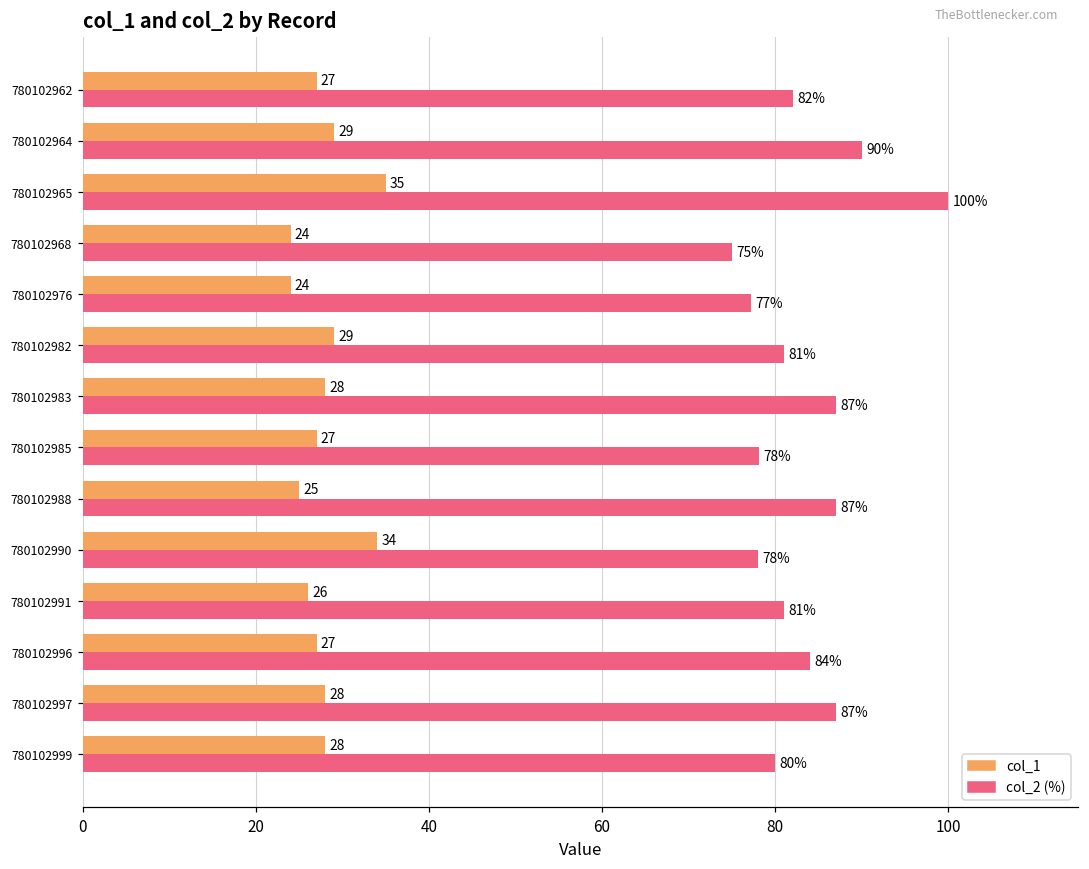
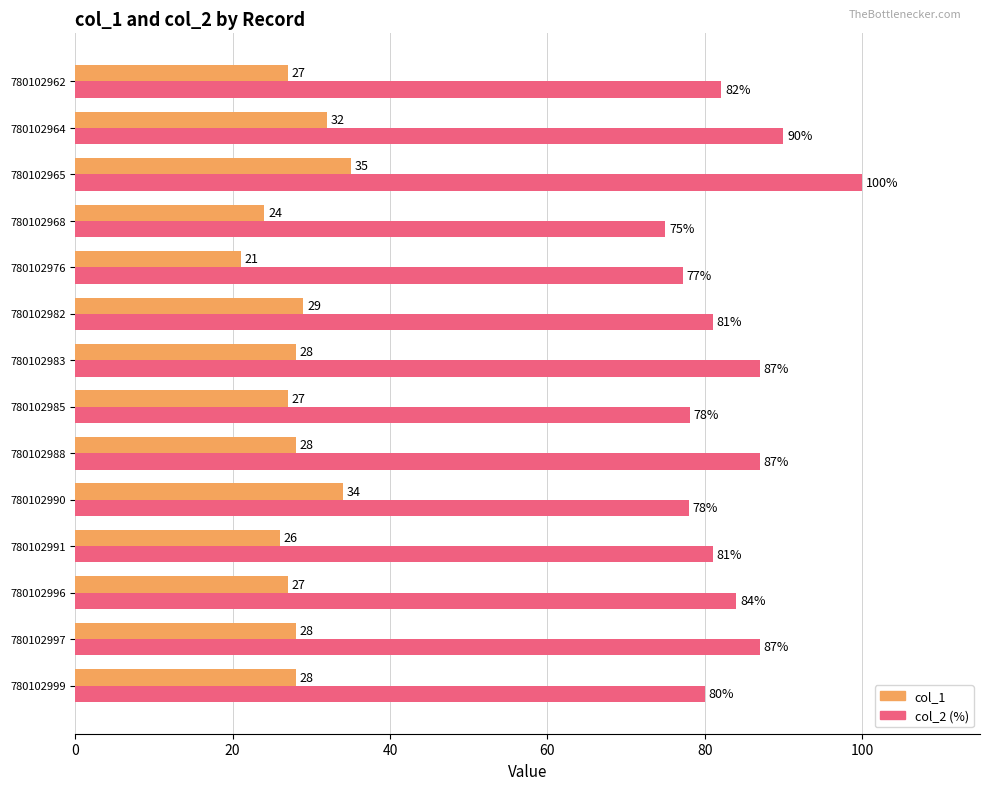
col_1, 780102964: 29 -> 32
col_1, 780102976: 24 -> 21
col_1, 780102988: 25 -> 28
